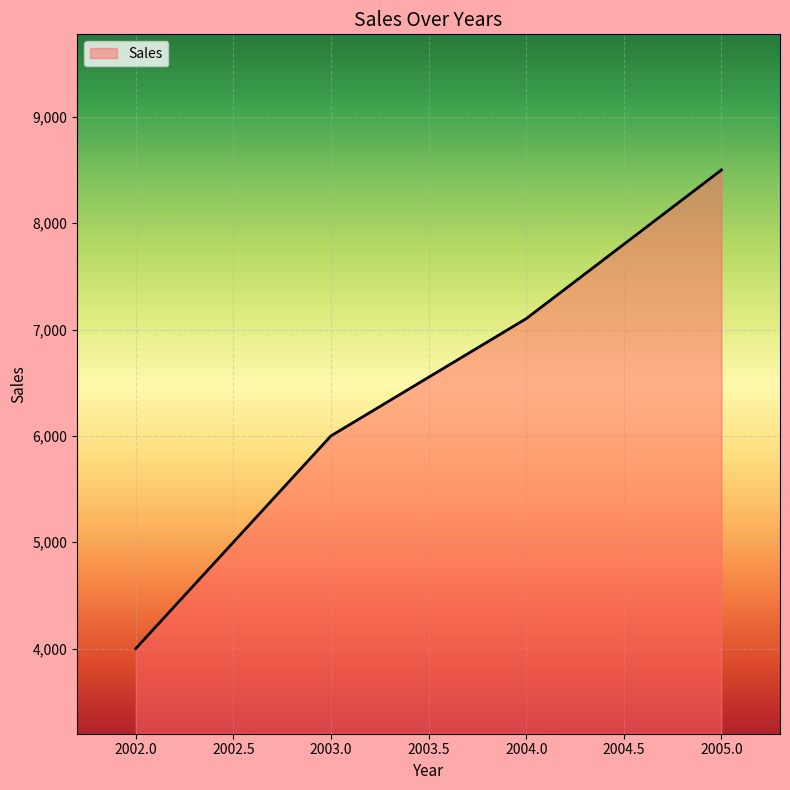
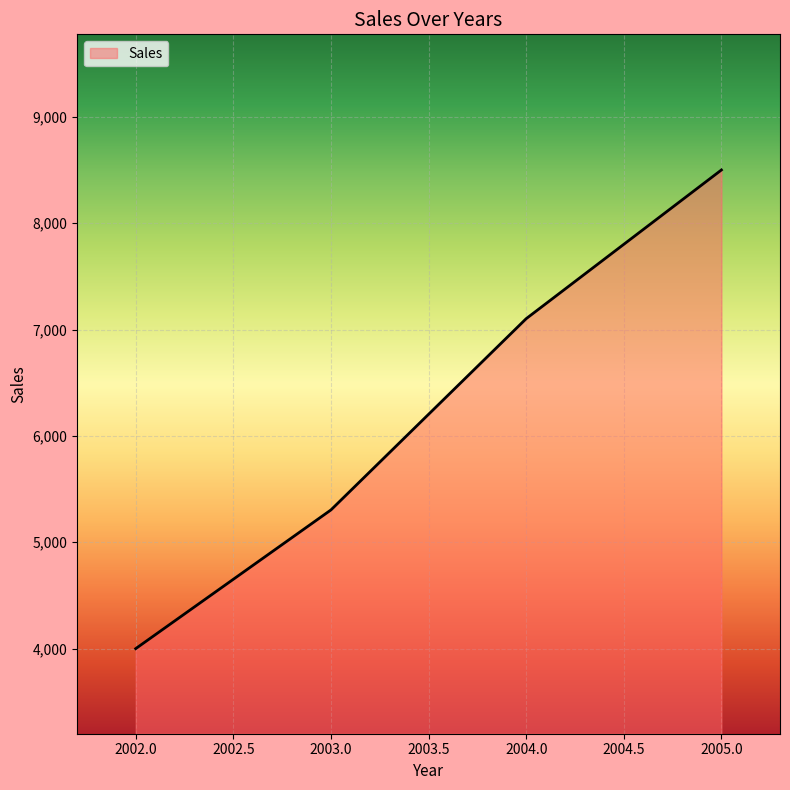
2003.0: 6,000 -> 5,300
